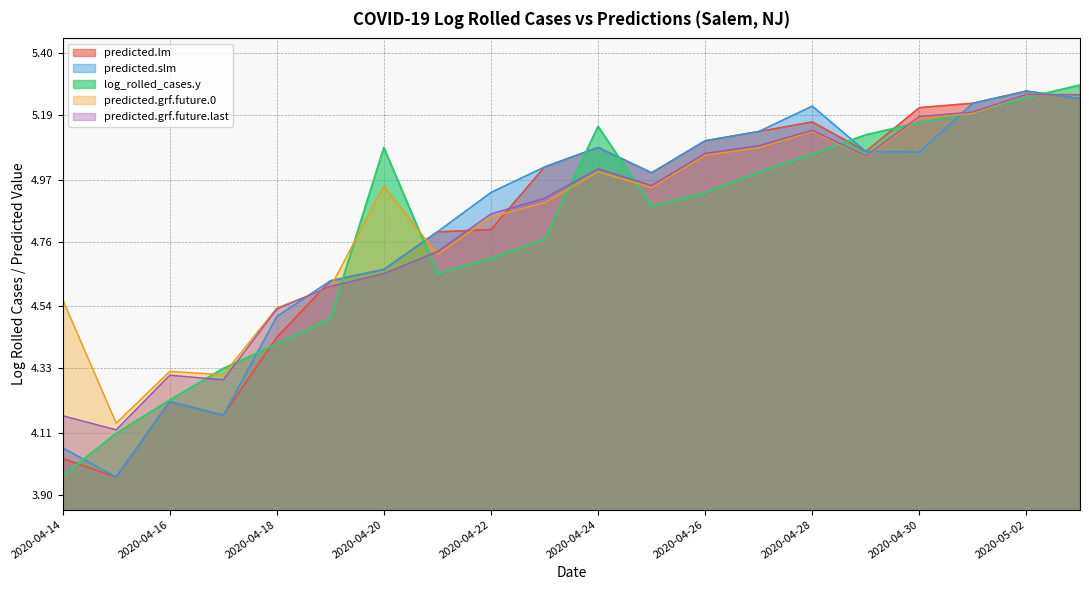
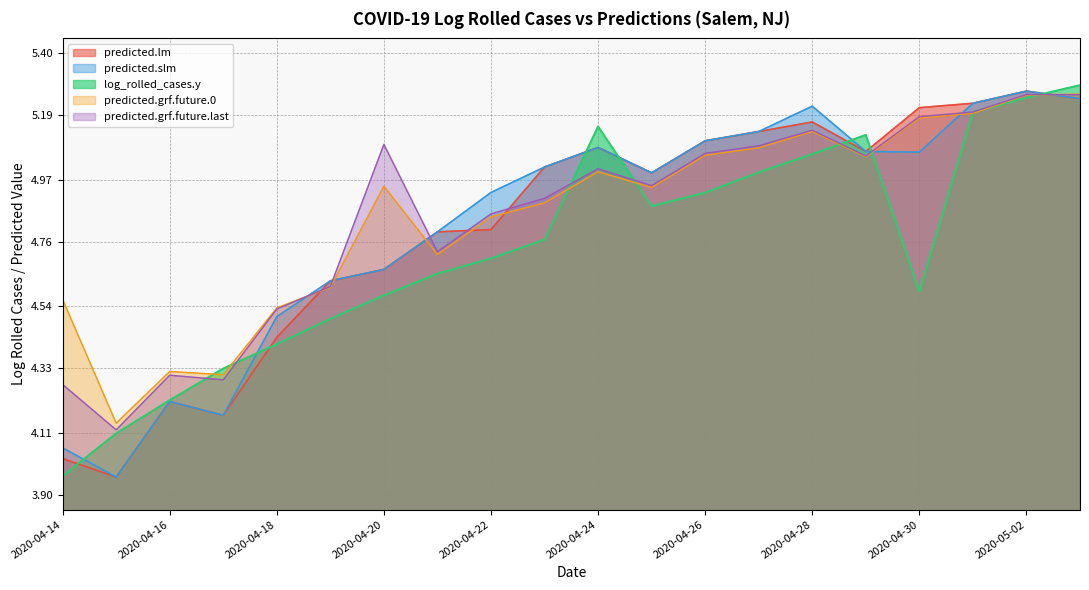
predicted.grf.future.last, 2020-04-14: 4.17 -> 4.27
log_rolled_cases.y, 2020-04-20: 5.08 -> 4.58
predicted.grf.future.last, 2020-04-20: 4.65 -> 5.09
log_rolled_cases.y, 2020-04-30: 5.16 -> 4.59
